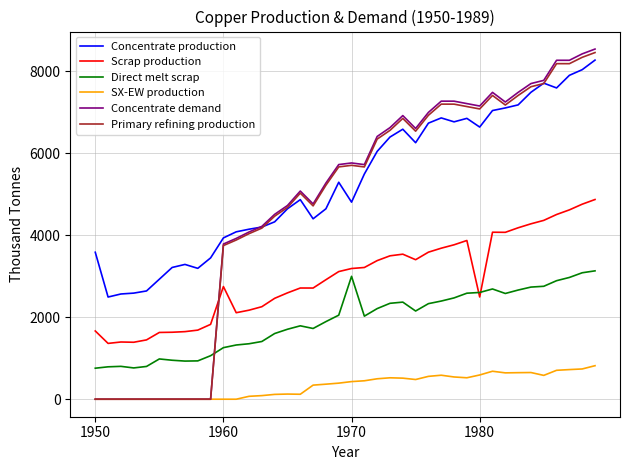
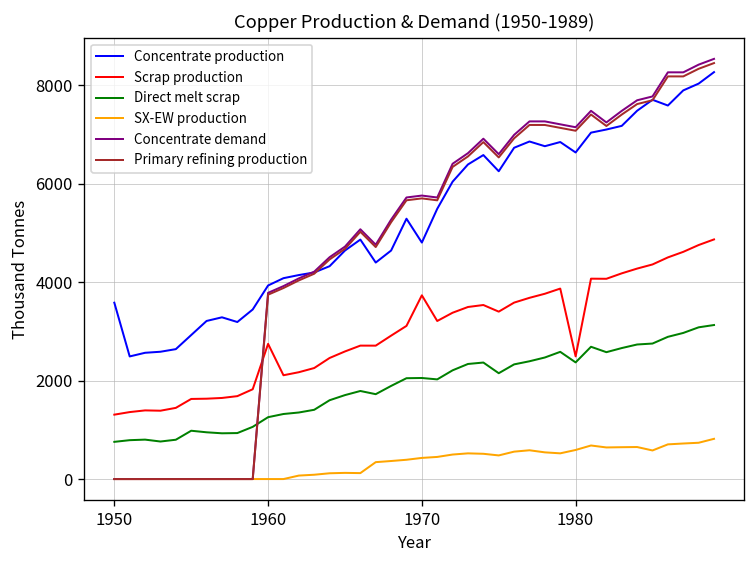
Scrap production, 1950: 1700 -> 1300
Scrap production, 1970: 3200 -> 3700
Direct melt scrap, 1970: 3000 -> 2100
Direct melt scrap, 1980: 2600 -> 2400
